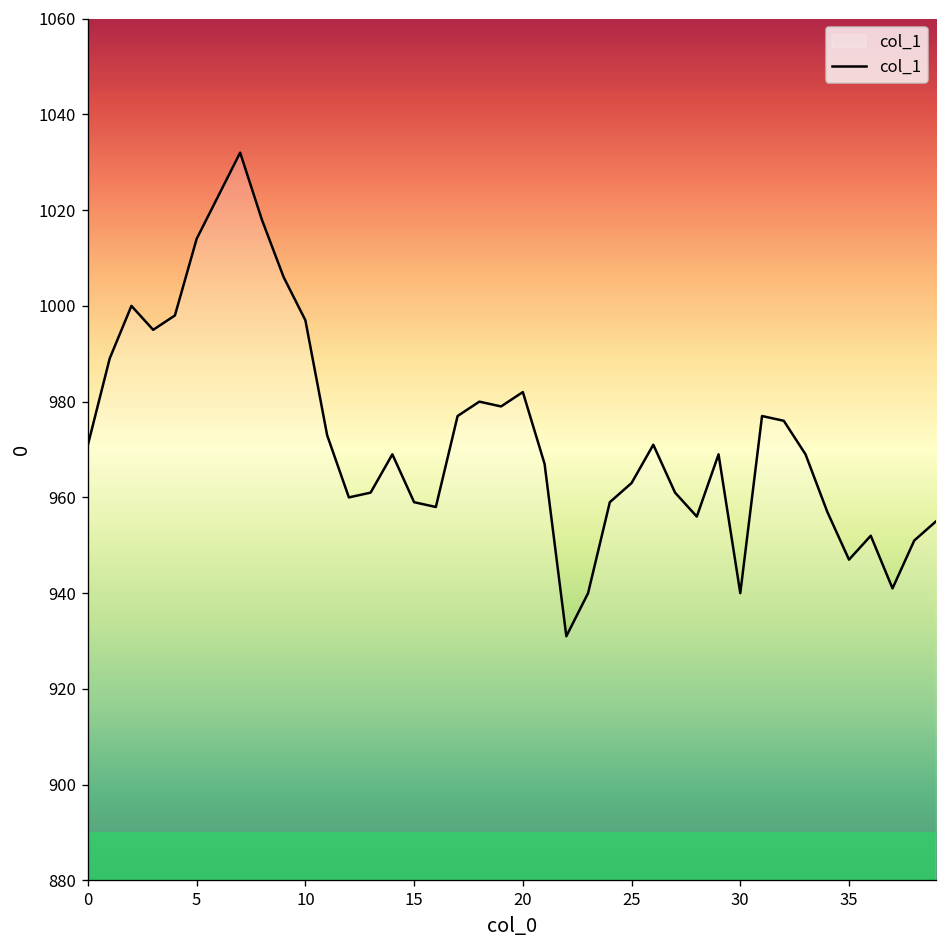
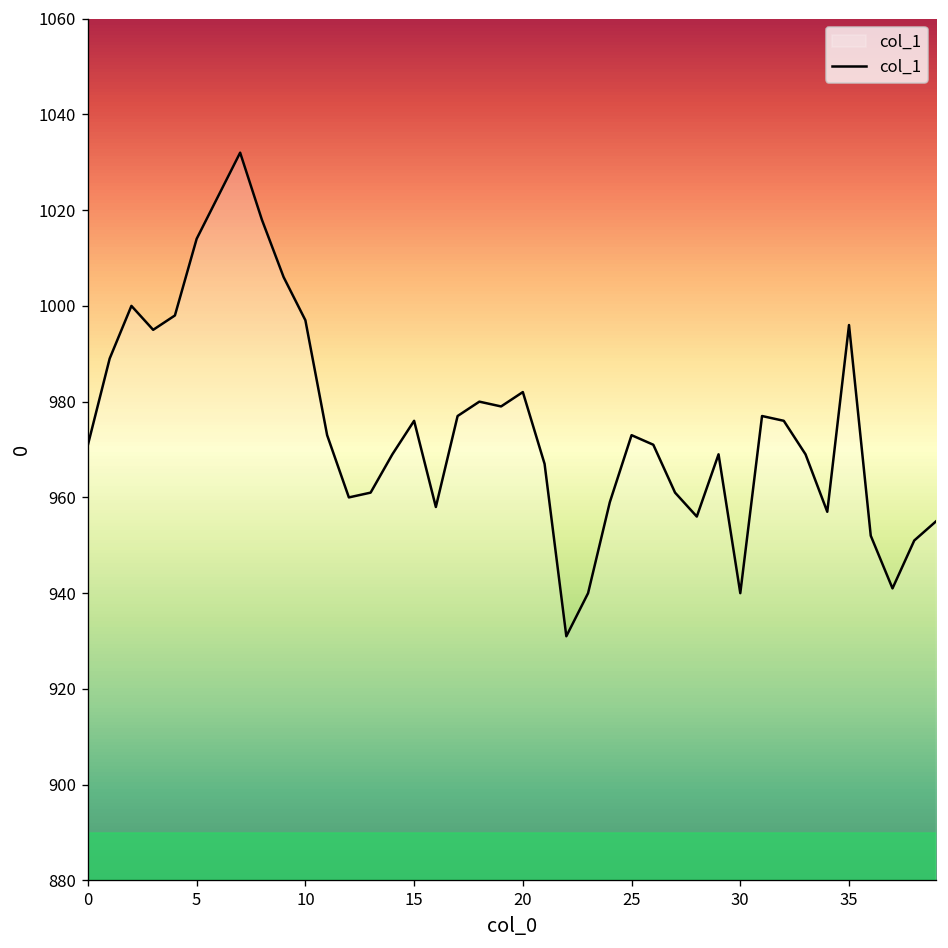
15: 959 -> 976
25: 963 -> 973
35: 947 -> 996
